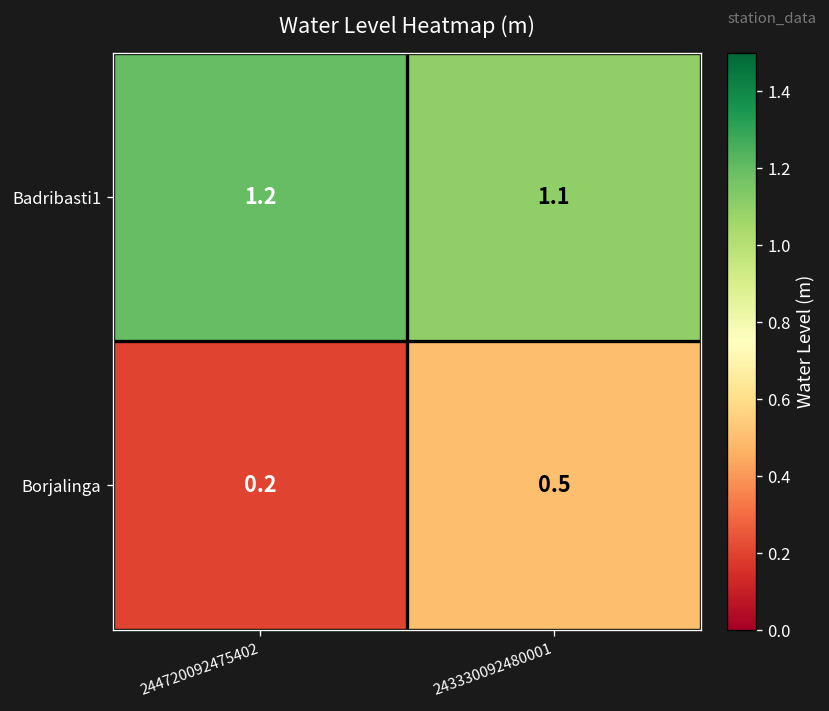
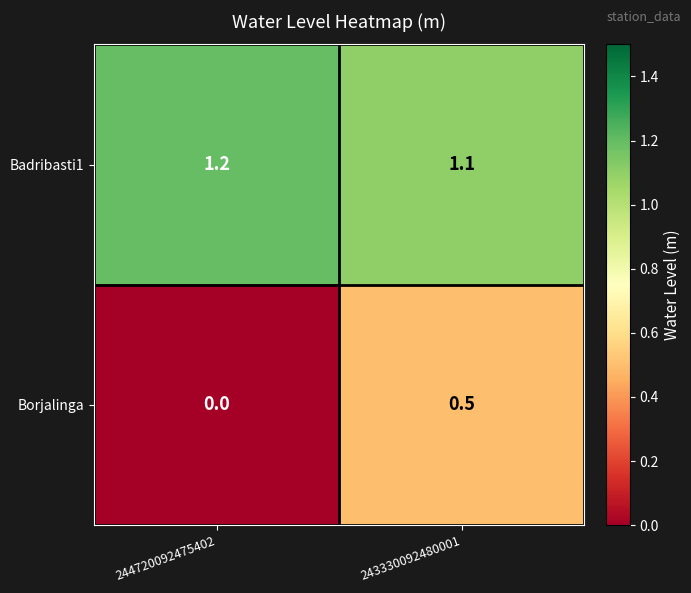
Borjalinga, 244720092475402: 0.2 -> 0.0
